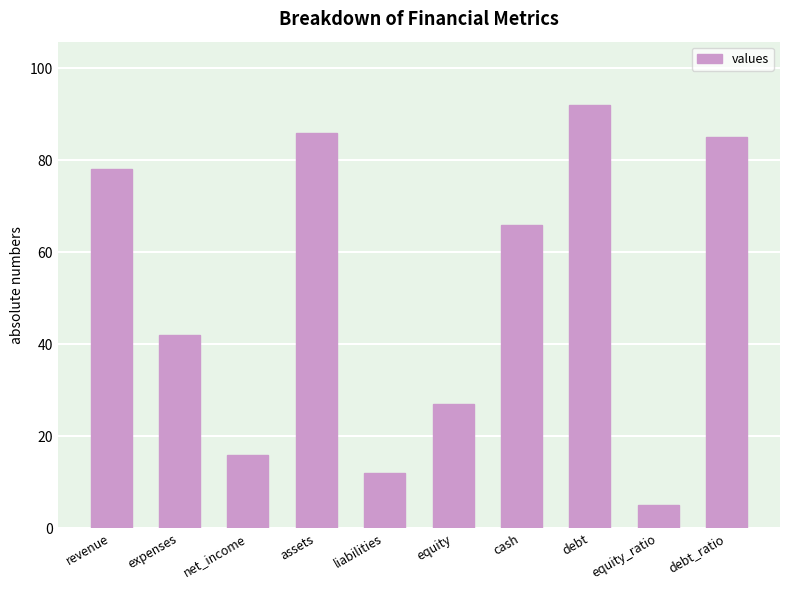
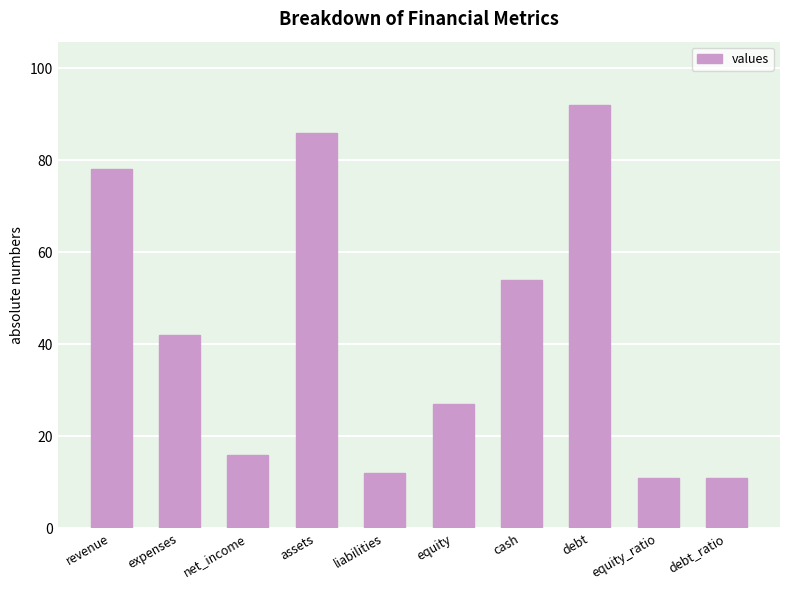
cash: 66 -> 54
equity_ratio: 5 -> 11
debt_ratio: 85 -> 11
